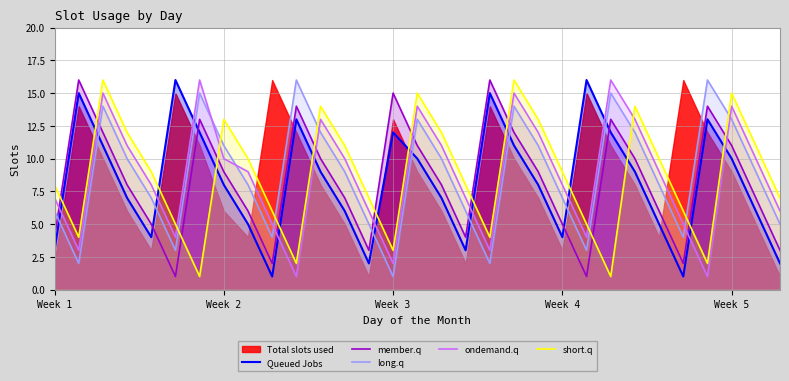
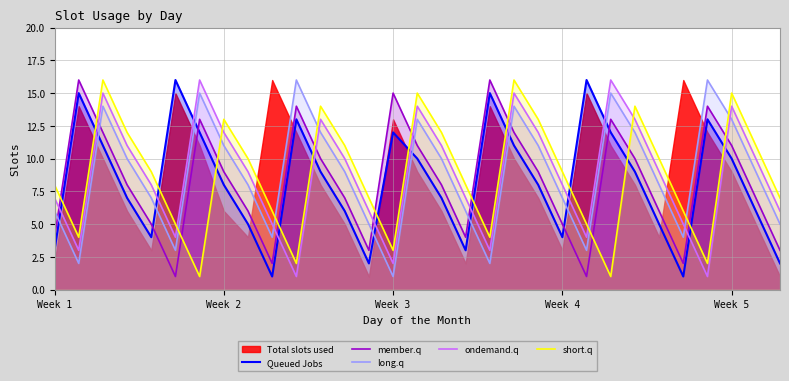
ondemand.q, Week 2: 10 -> 12
